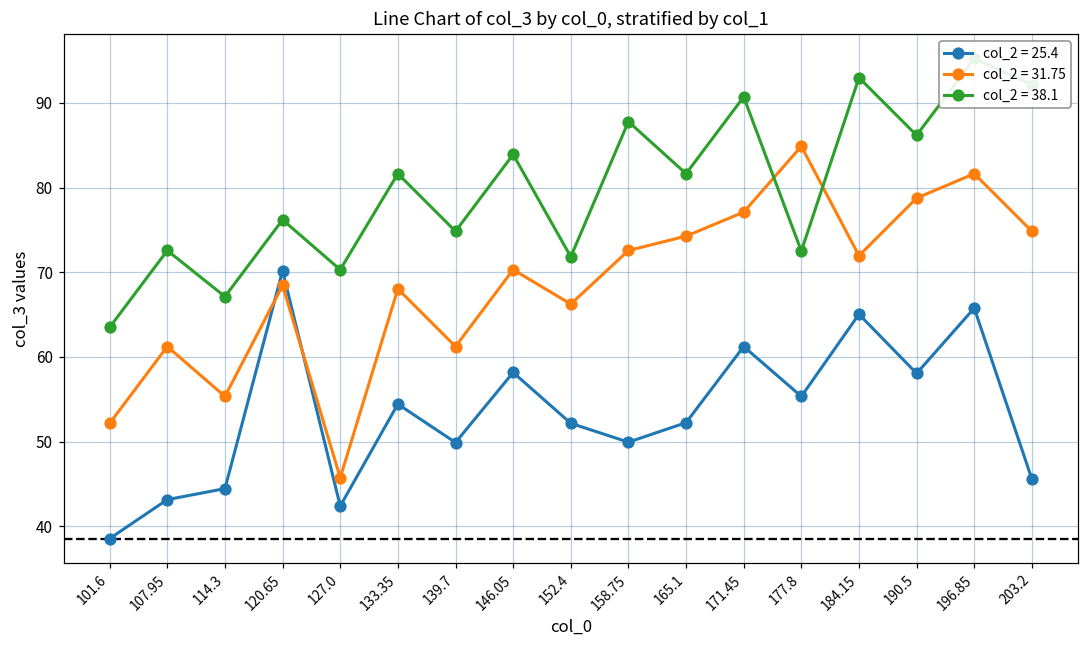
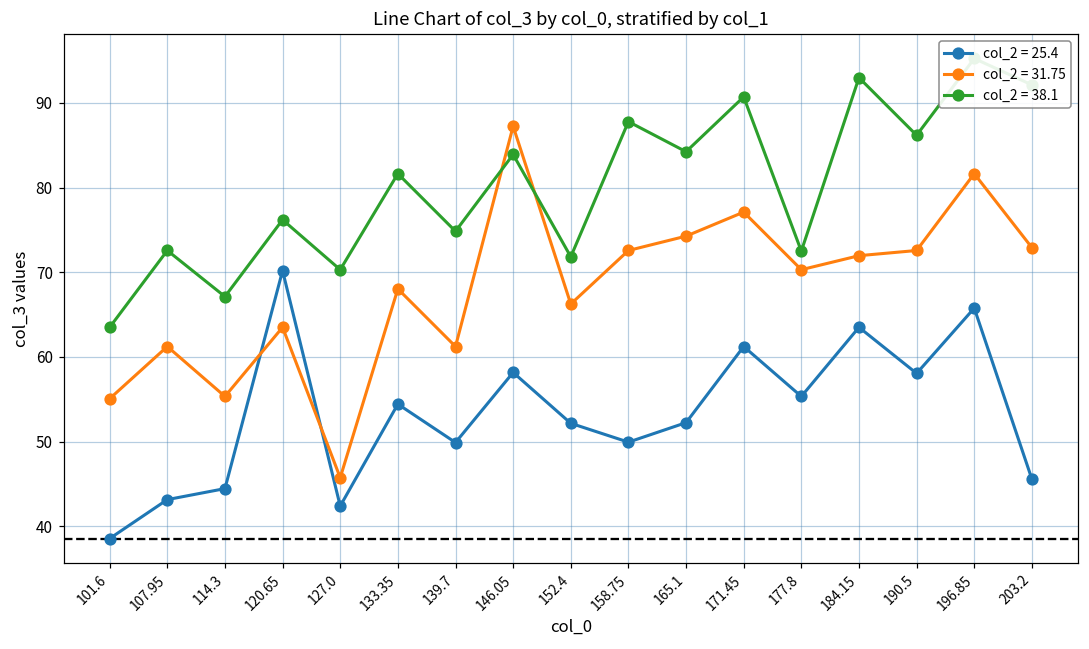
col_2 = 31.75, 101.6: 52 -> 55
col_2 = 31.75, 120.65: 68 -> 64
col_2 = 31.75, 146.05: 70 -> 87
col_2 = 38.1, 165.1: 82 -> 84
col_2 = 31.75, 177.8: 85 -> 70
col_2 = 25.4, 184.15: 65 -> 64
col_2 = 31.75, 190.5: 79 -> 73
col_2 = 31.75, 203.2: 75 -> 73
